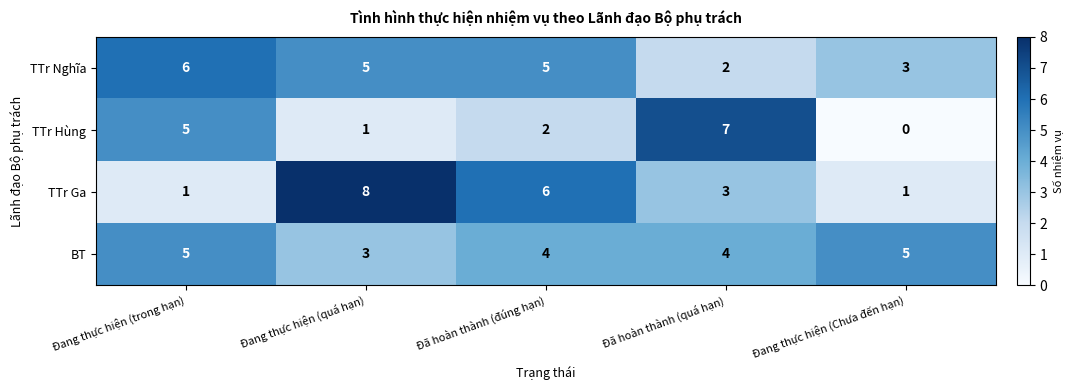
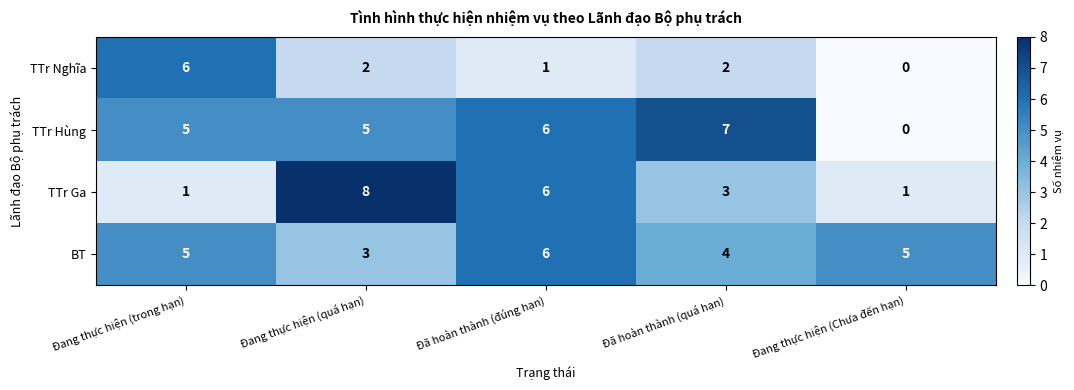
TTr Nghĩa, Đang thực hiện (quá hạn): 5 -> 2
TTr Nghĩa, Đã hoàn thành (đúng hạn): 5 -> 1
TTr Nghĩa, Đang thực hiện (Chưa đến hạn): 3 -> 0
TTr Hùng, Đang thực hiện (quá hạn): 1 -> 5
TTr Hùng, Đã hoàn thành (đúng hạn): 2 -> 6
BT, Đã hoàn thành (đúng hạn): 4 -> 6
